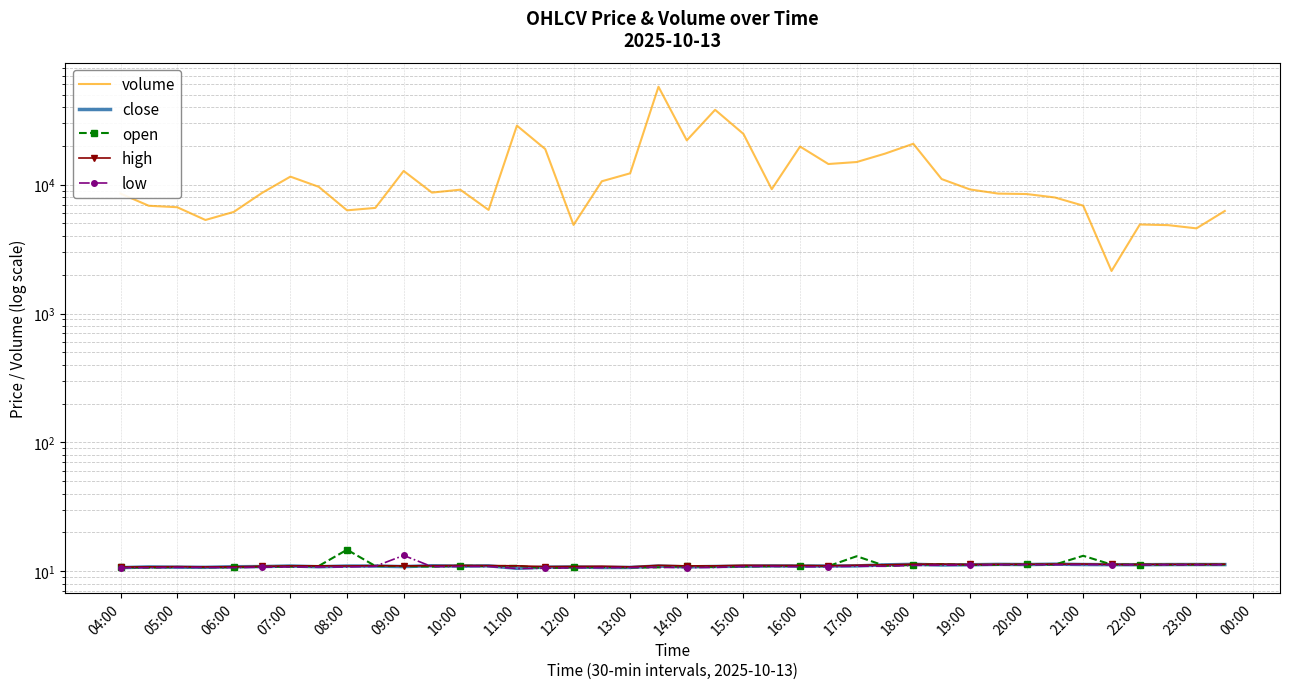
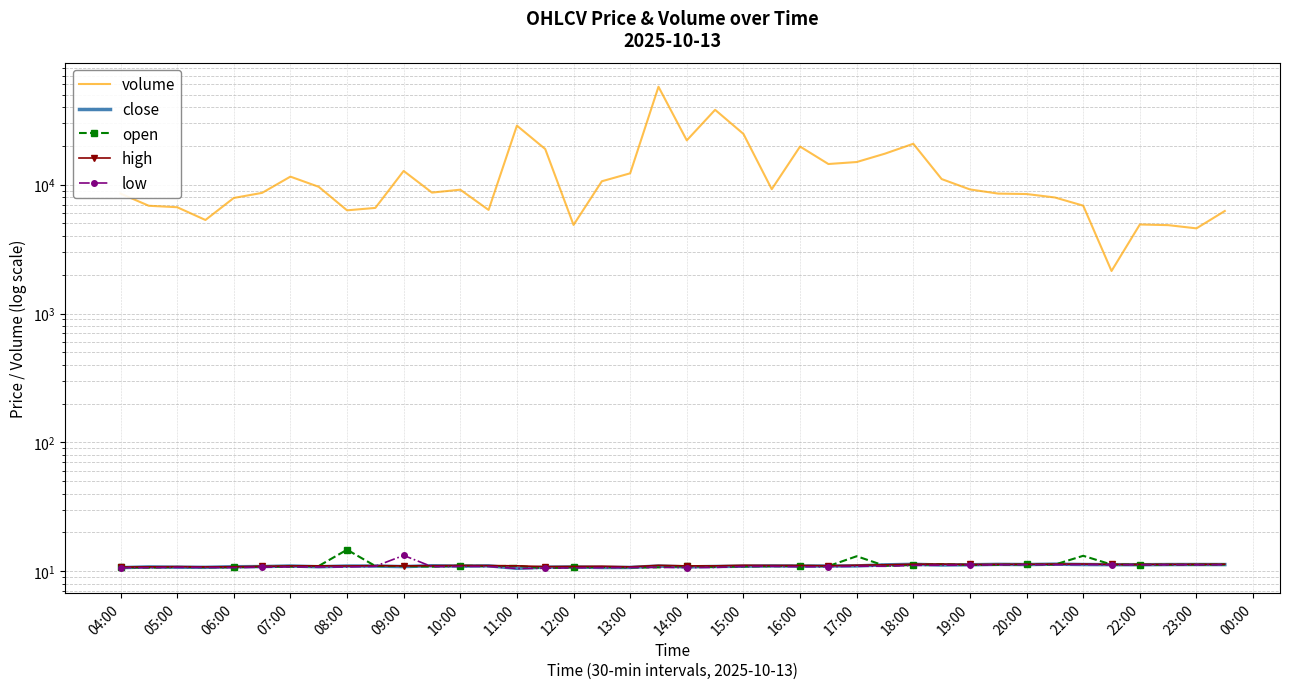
volume, 06:00: 6000 -> 8000
